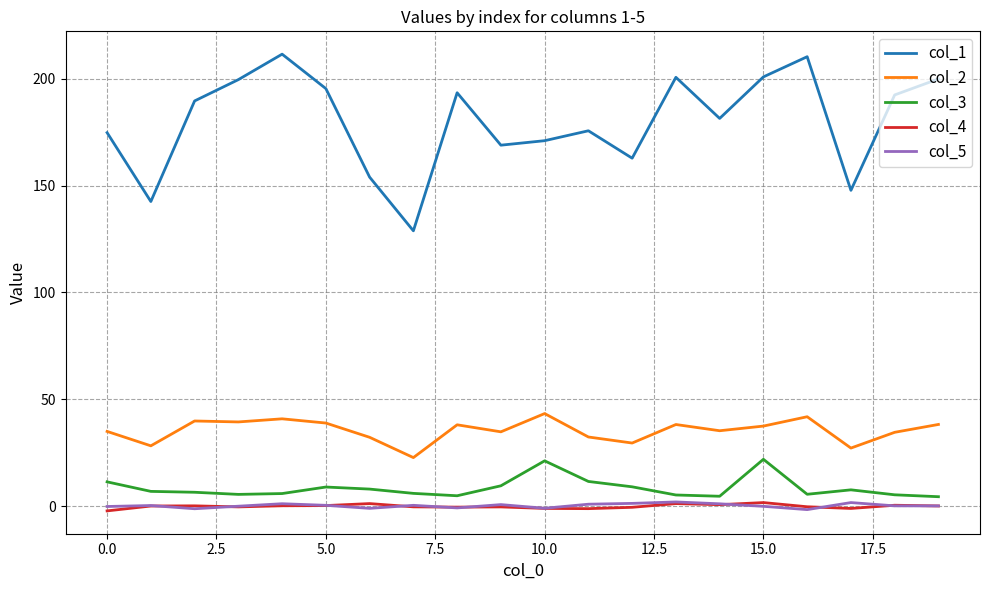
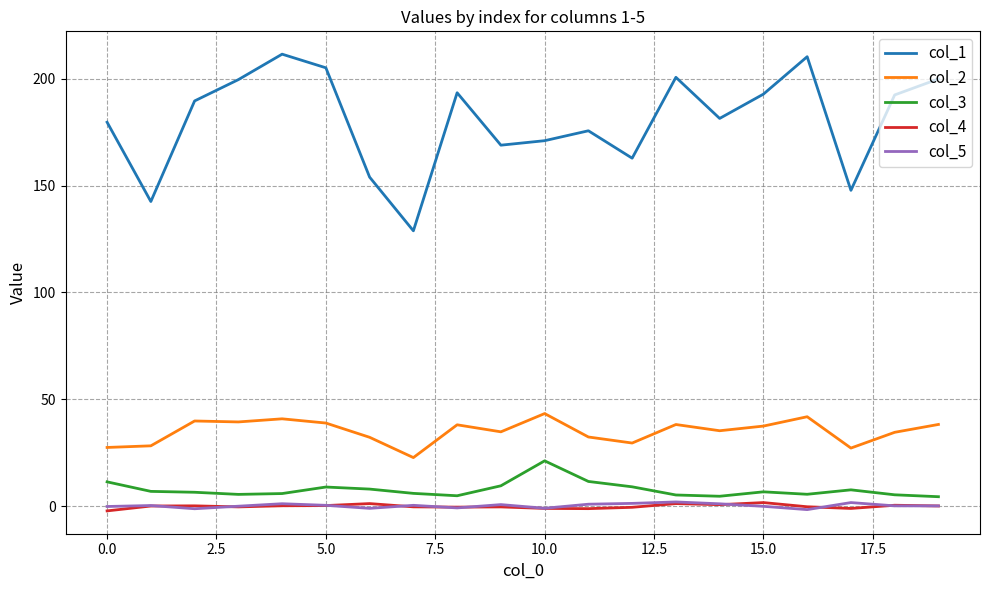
col_1, 0.0: 175 -> 180
col_2, 0.0: 35 -> 27
col_1, 5.0: 195 -> 205
col_1, 15.0: 201 -> 193
col_3, 15.0: 22 -> 7
